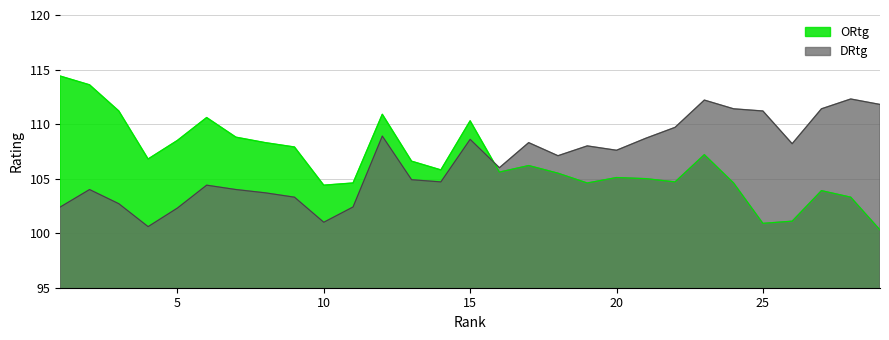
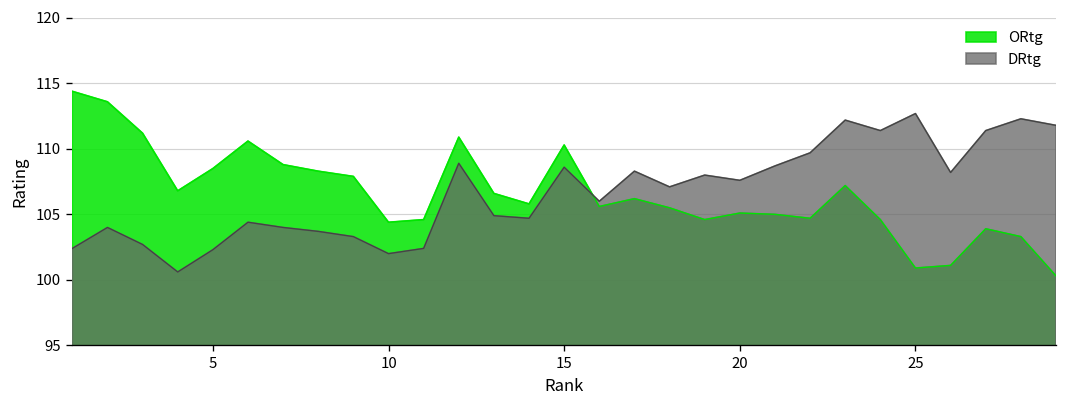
DRtg, 10: 101 -> 102
DRtg, 25: 111.2 -> 112.7
